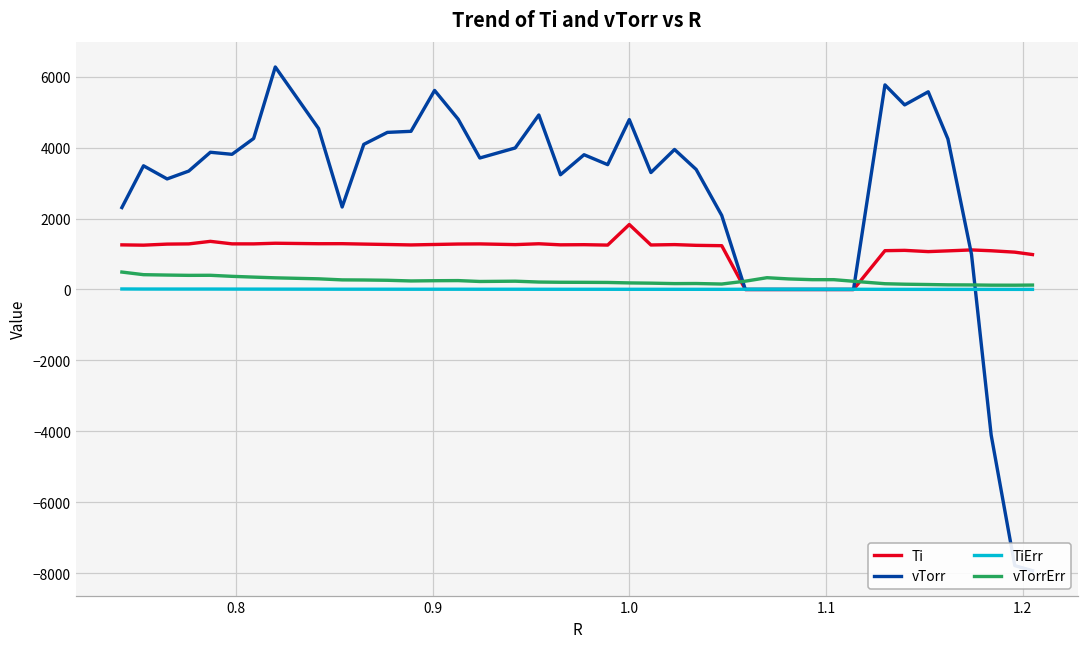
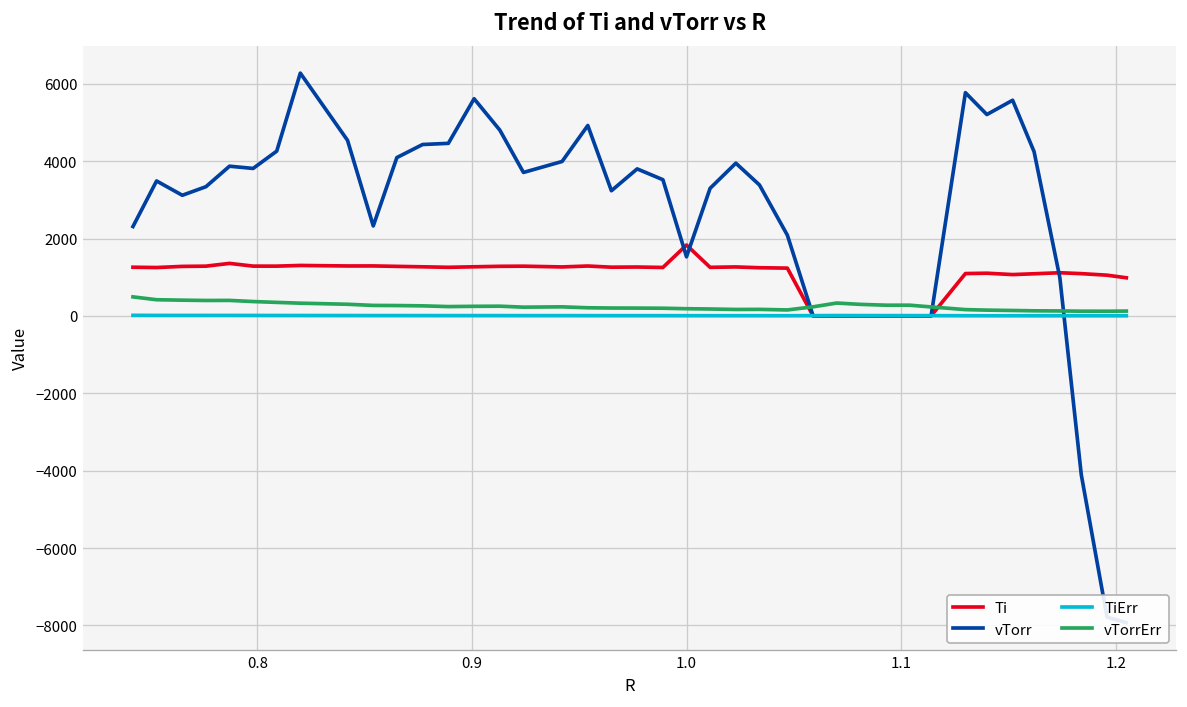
vTorr, 1.0: 4800 -> 1500
